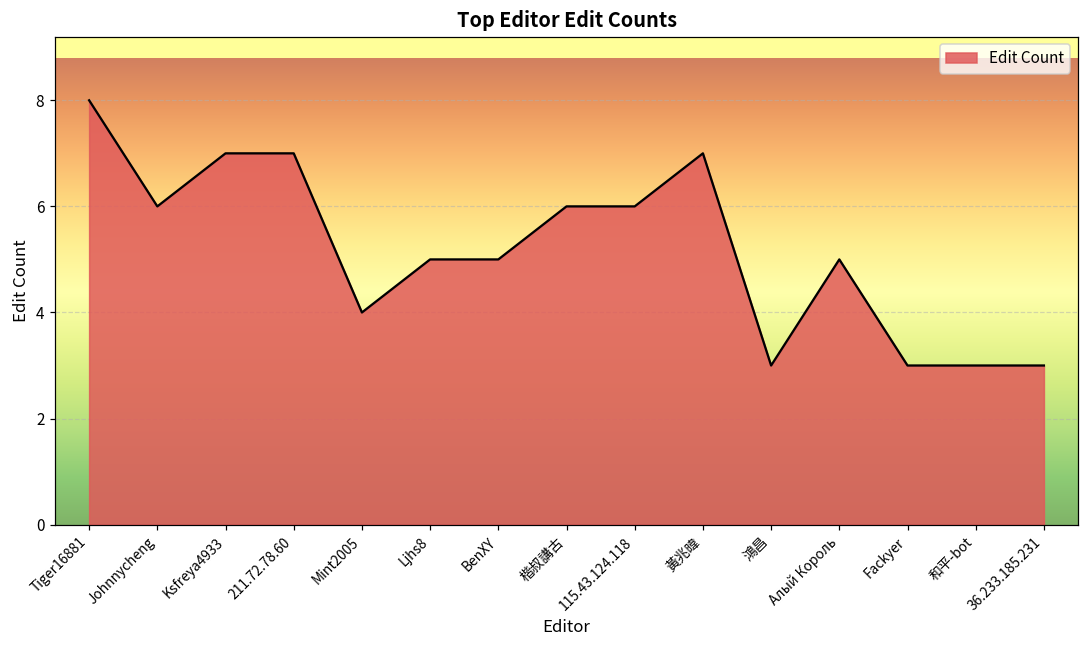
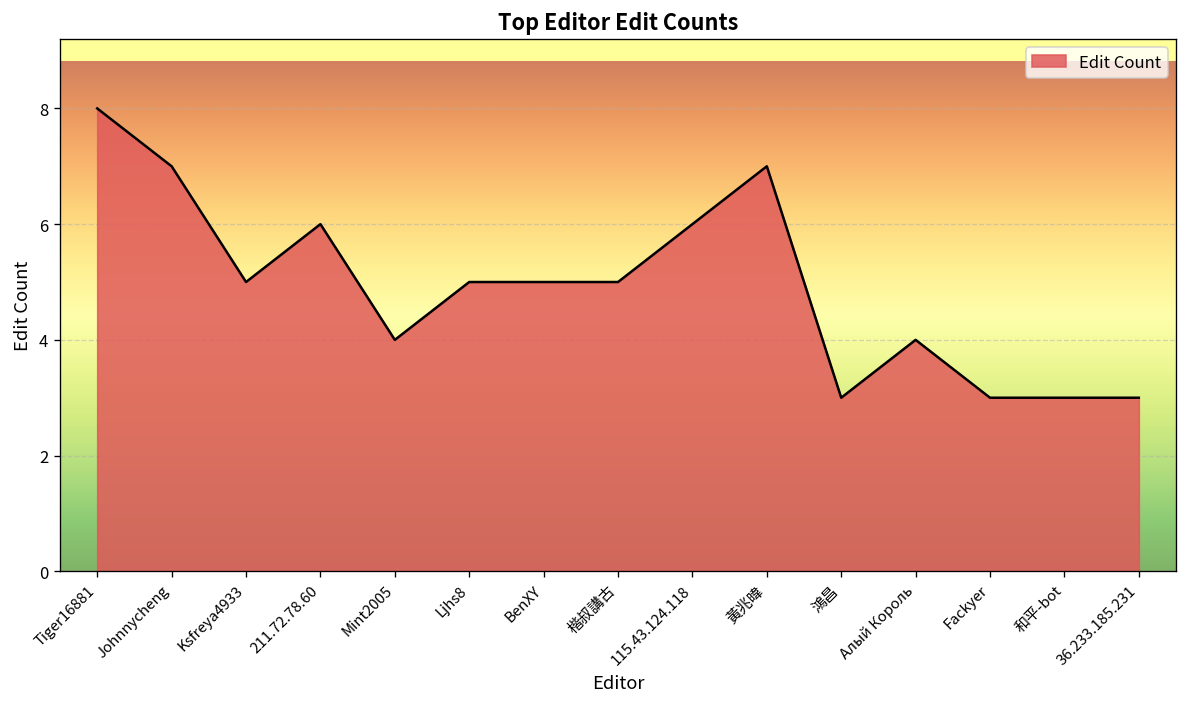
Johnnycheng: 6 -> 7
Ksfreya4933: 7 -> 5
211.72.78.60: 7 -> 6
楷叔講古: 6 -> 5
Алый Король: 5 -> 4
